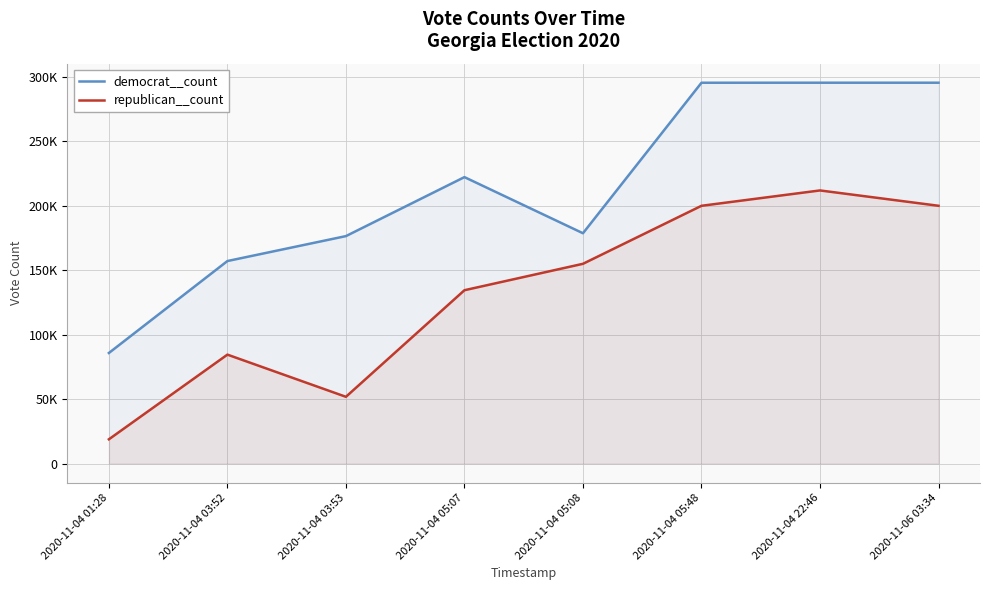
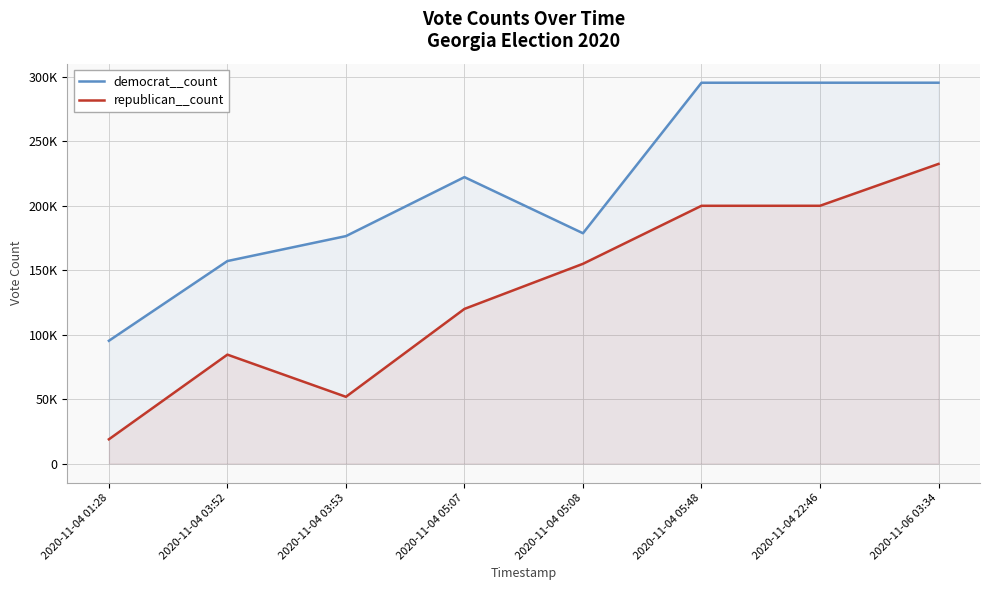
democrat__count, 2020-11-04 01:28: 86000 -> 95000
republican__count, 2020-11-04 05:07: 134000 -> 120000
republican__count, 2020-11-04 22:46: 212000 -> 200000
republican__count, 2020-11-06 03:34: 200000 -> 232000
